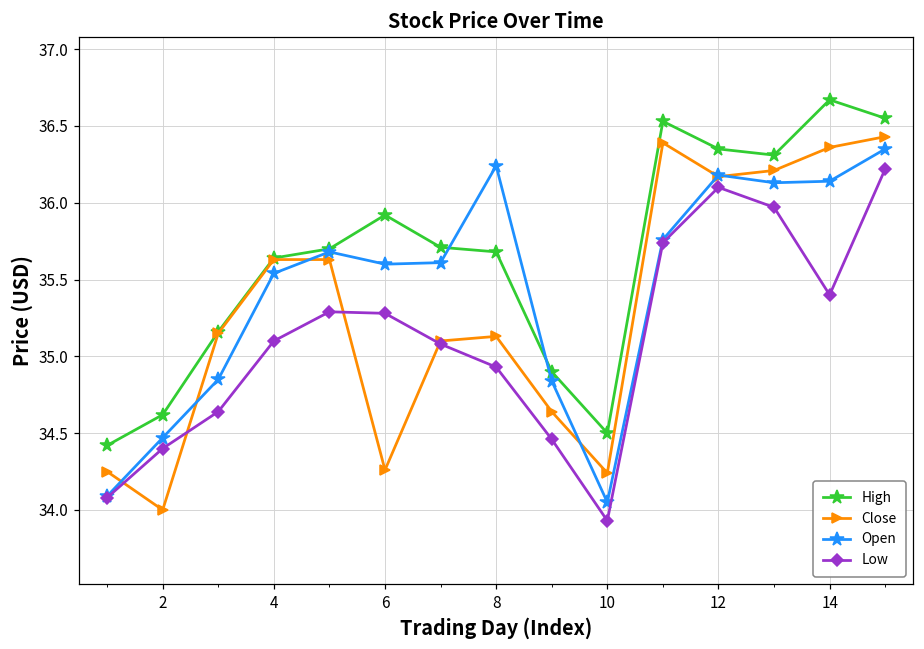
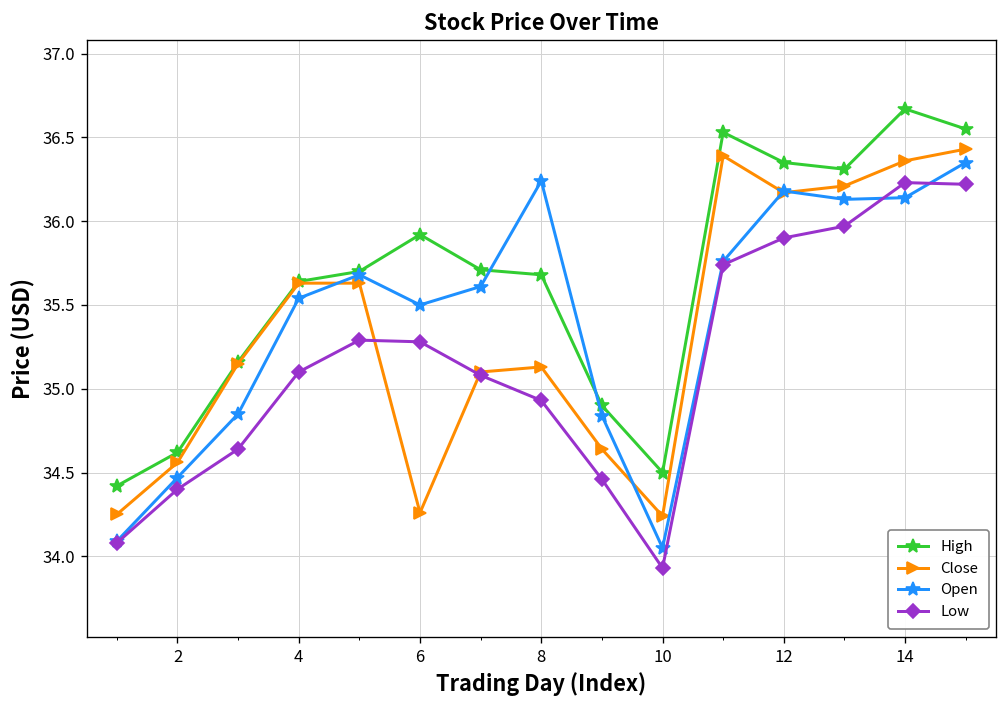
Close, 2: 34.00 -> 34.56
Open, 6: 35.6 -> 35.5
Low, 12: 36.1 -> 35.9
Low, 14: 35.40 -> 36.23
